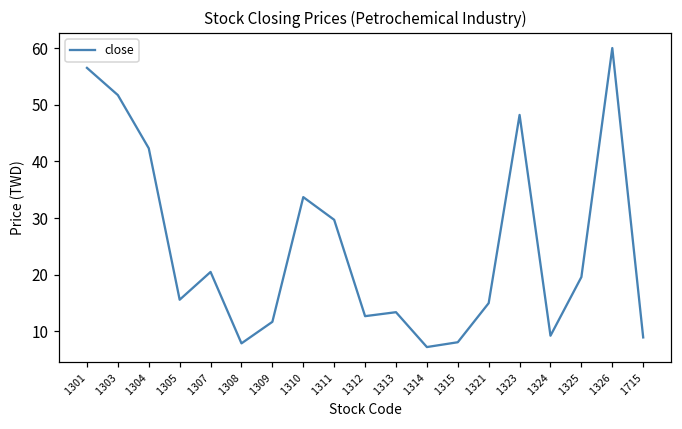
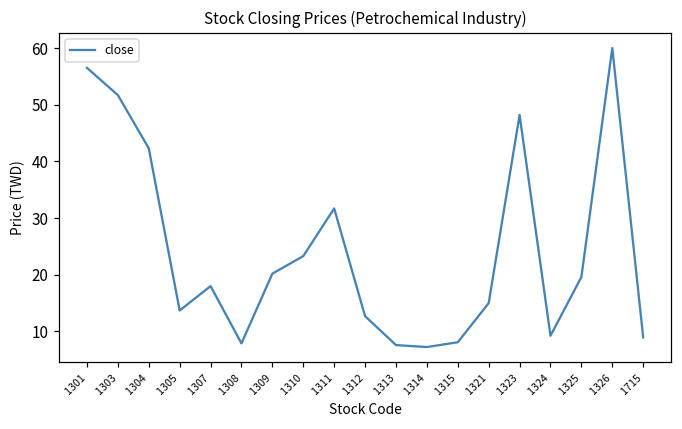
1305: 16 -> 14
1307: 21 -> 18
1309: 12 -> 20
1310: 34 -> 23
1311: 30 -> 32
1313: 13 -> 8
